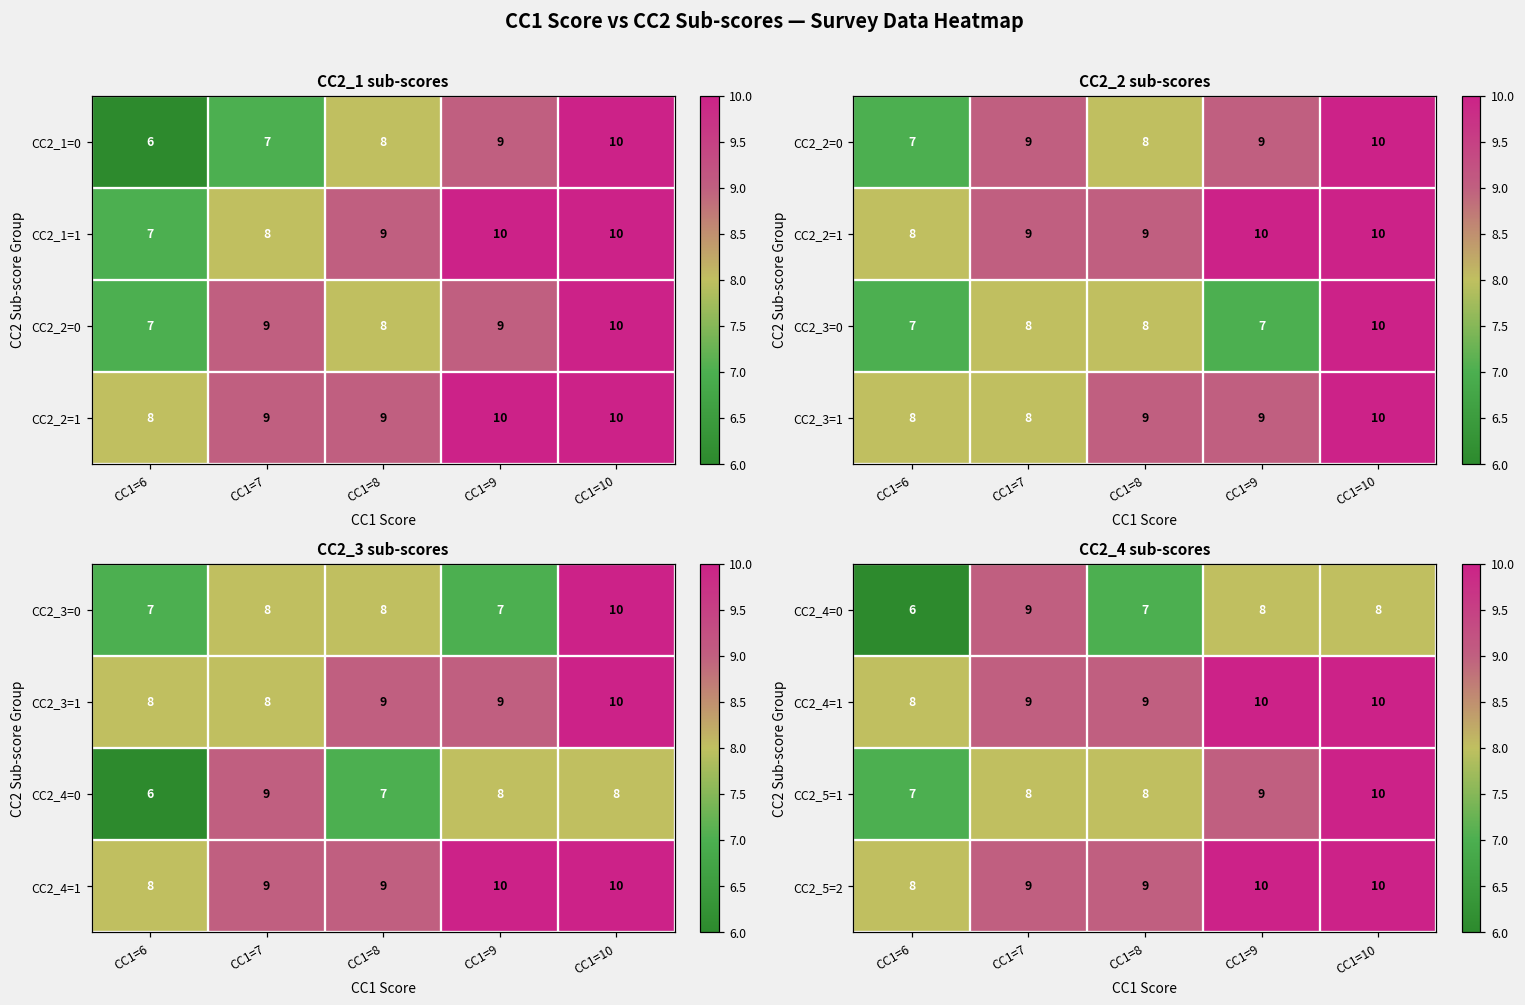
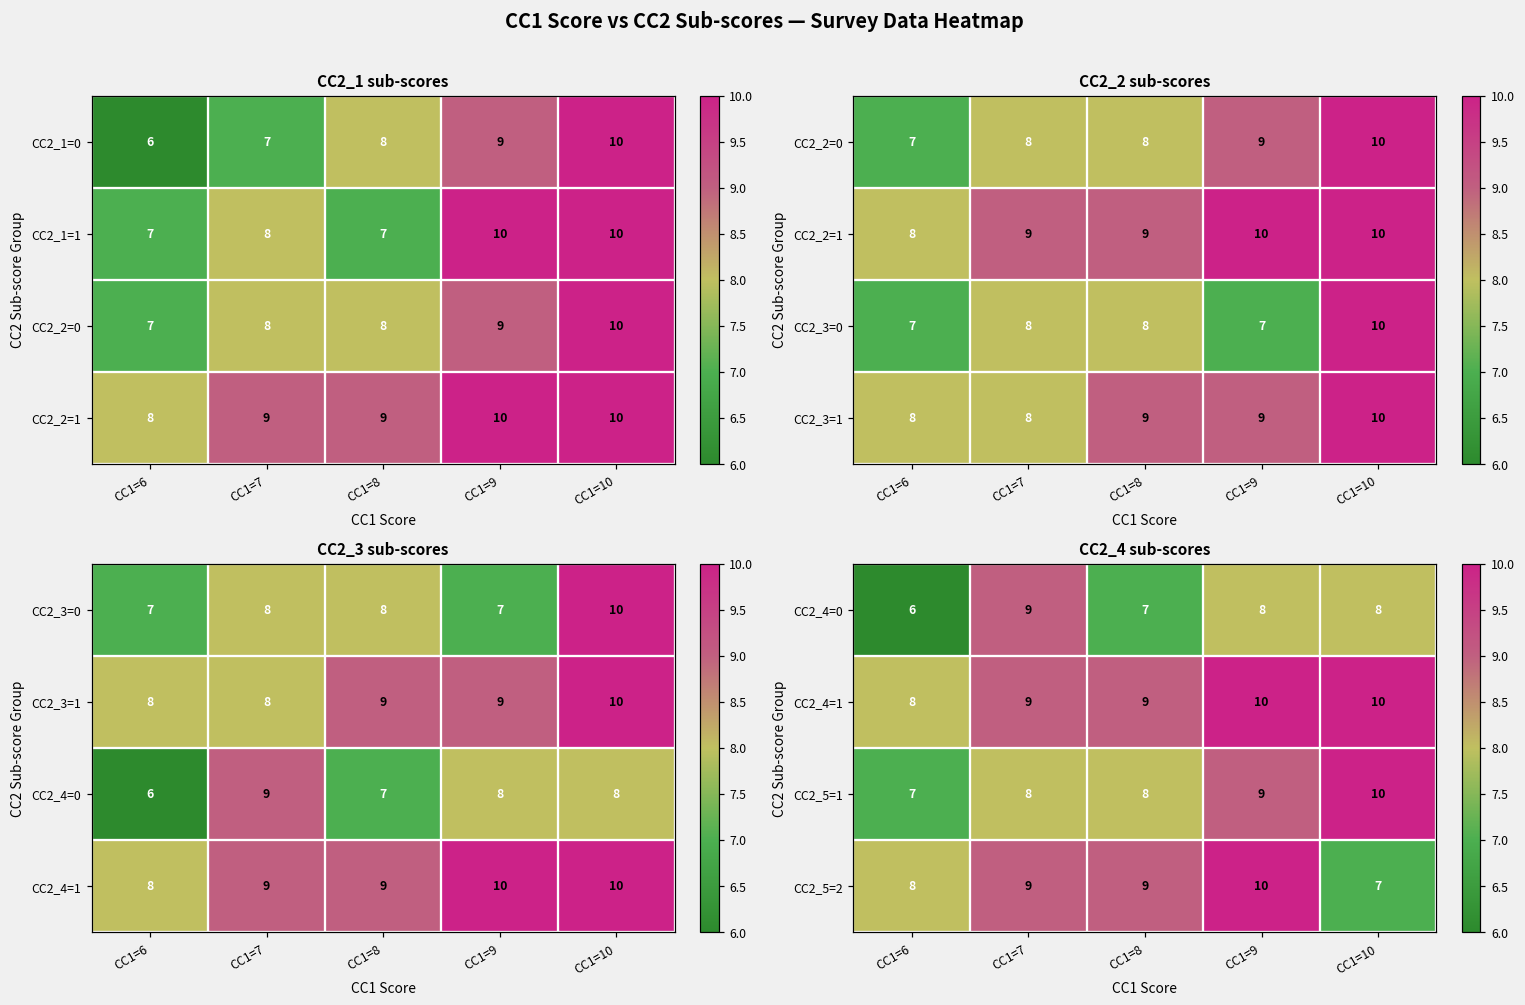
CC2_1 sub-scores, CC2_1=1, CC1=8: 9 -> 7
CC2_1 sub-scores, CC2_2=0, CC1=7: 9 -> 8
CC2_2 sub-scores, CC2_2=0, CC1=7: 9 -> 8
CC2_4 sub-scores, CC2_5=2, CC1=10: 10 -> 7
